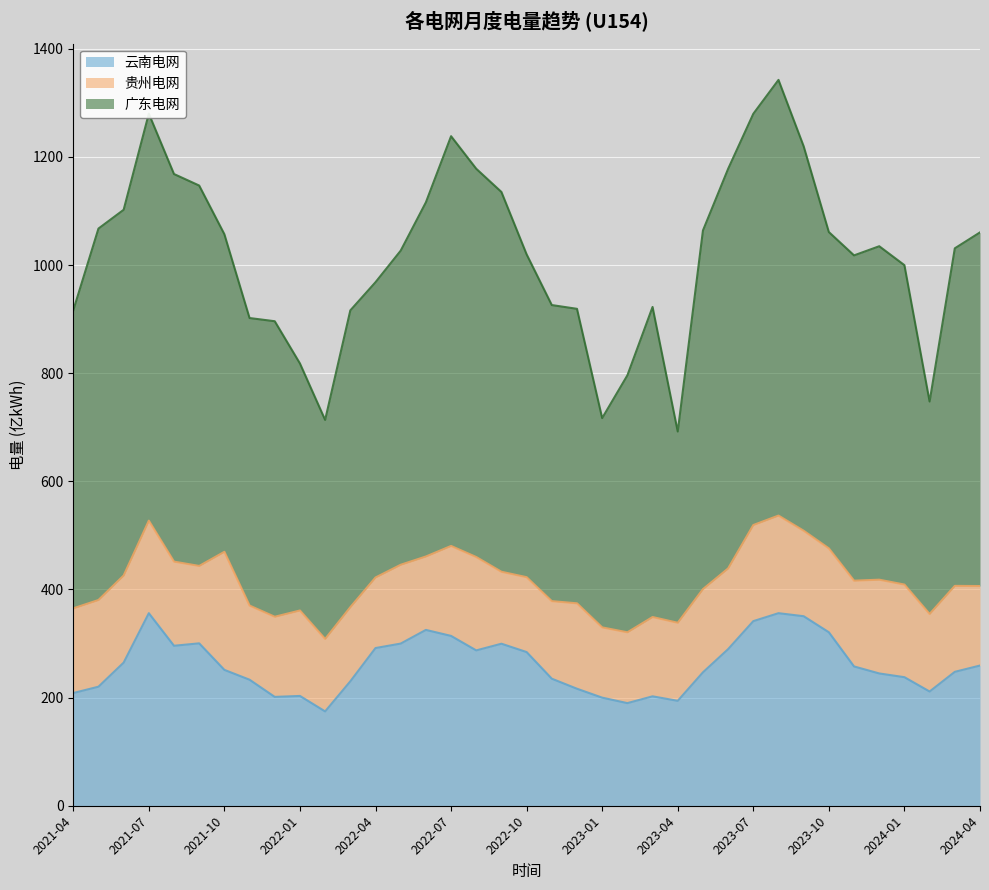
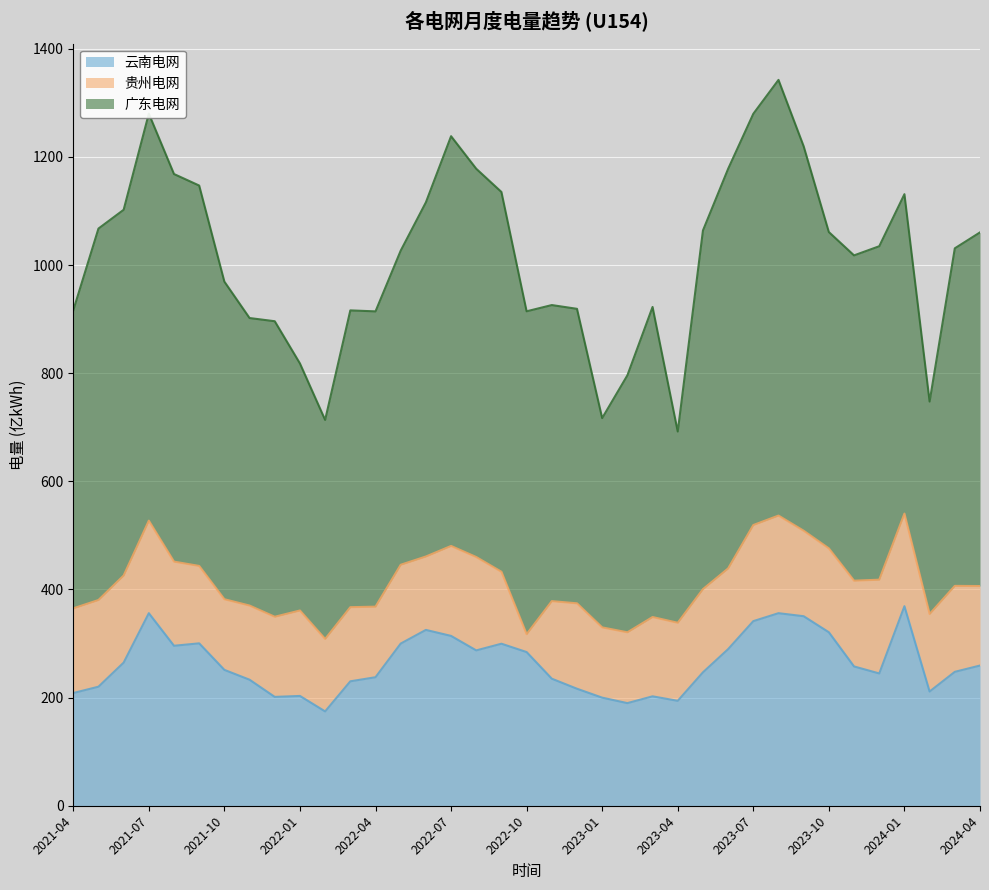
贵州电网, 2021-10: 220 -> 130
云南电网, 2022-04: 290 -> 240
贵州电网, 2022-10: 140 -> 30
云南电网, 2024-01: 240 -> 370
